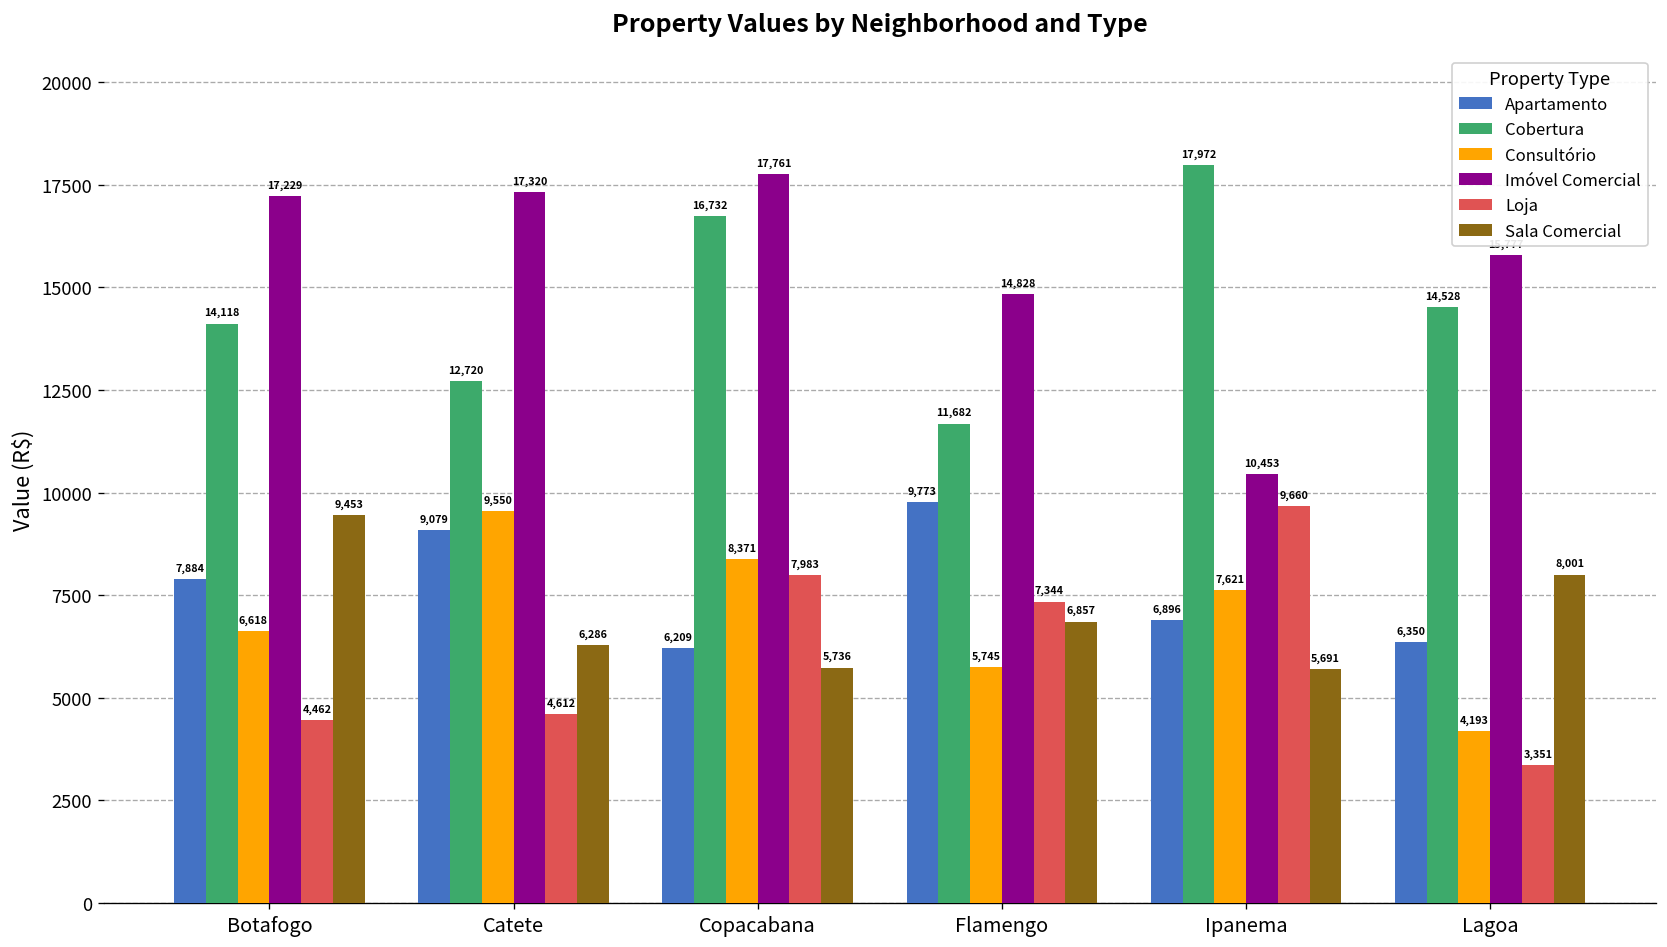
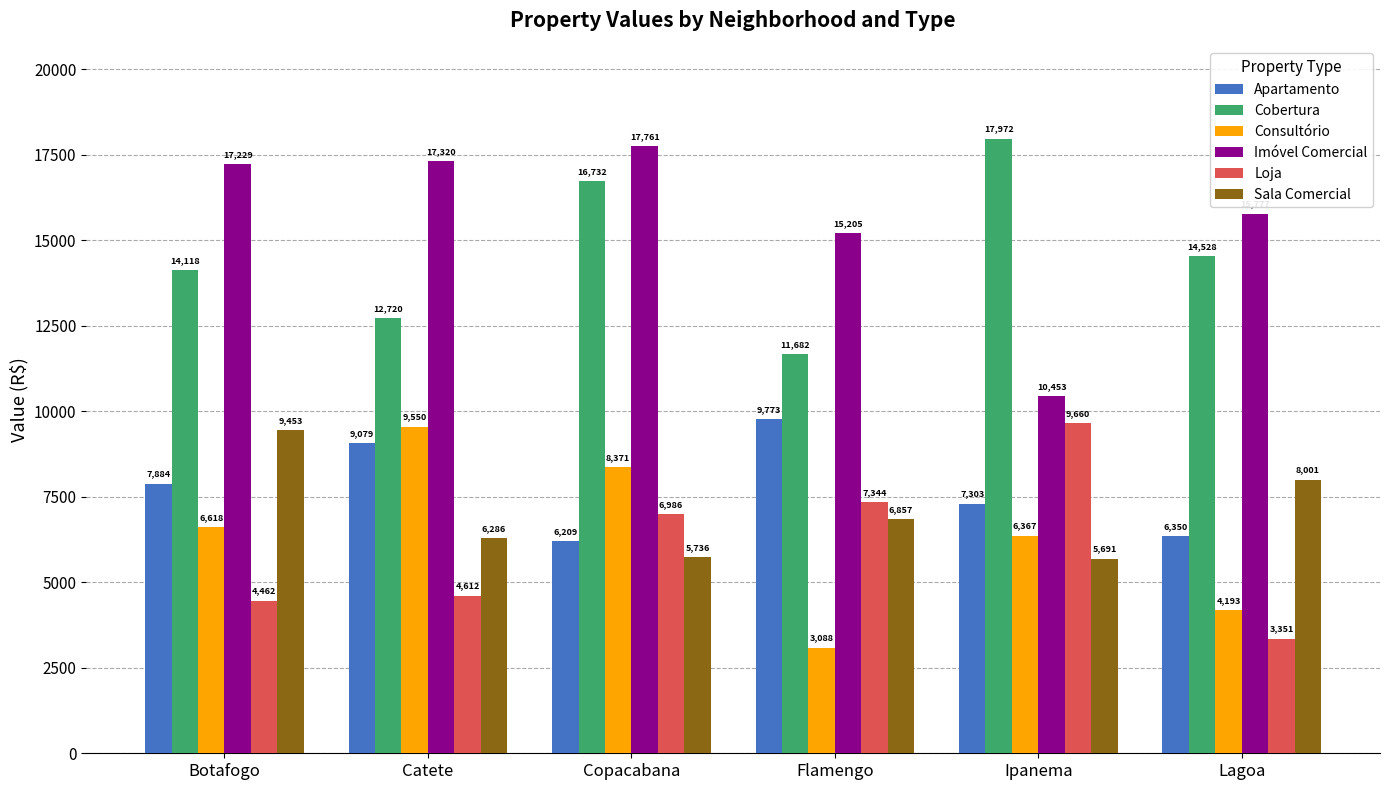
Loja, Copacabana: 7,983 -> 6,986
Consultório, Flamengo: 5,745 -> 3,088
Imóvel Comercial, Flamengo: 14,828 -> 15,205
Apartamento, Ipanema: 6,896 -> 7,303
Consultório, Ipanema: 7,621 -> 6,367
